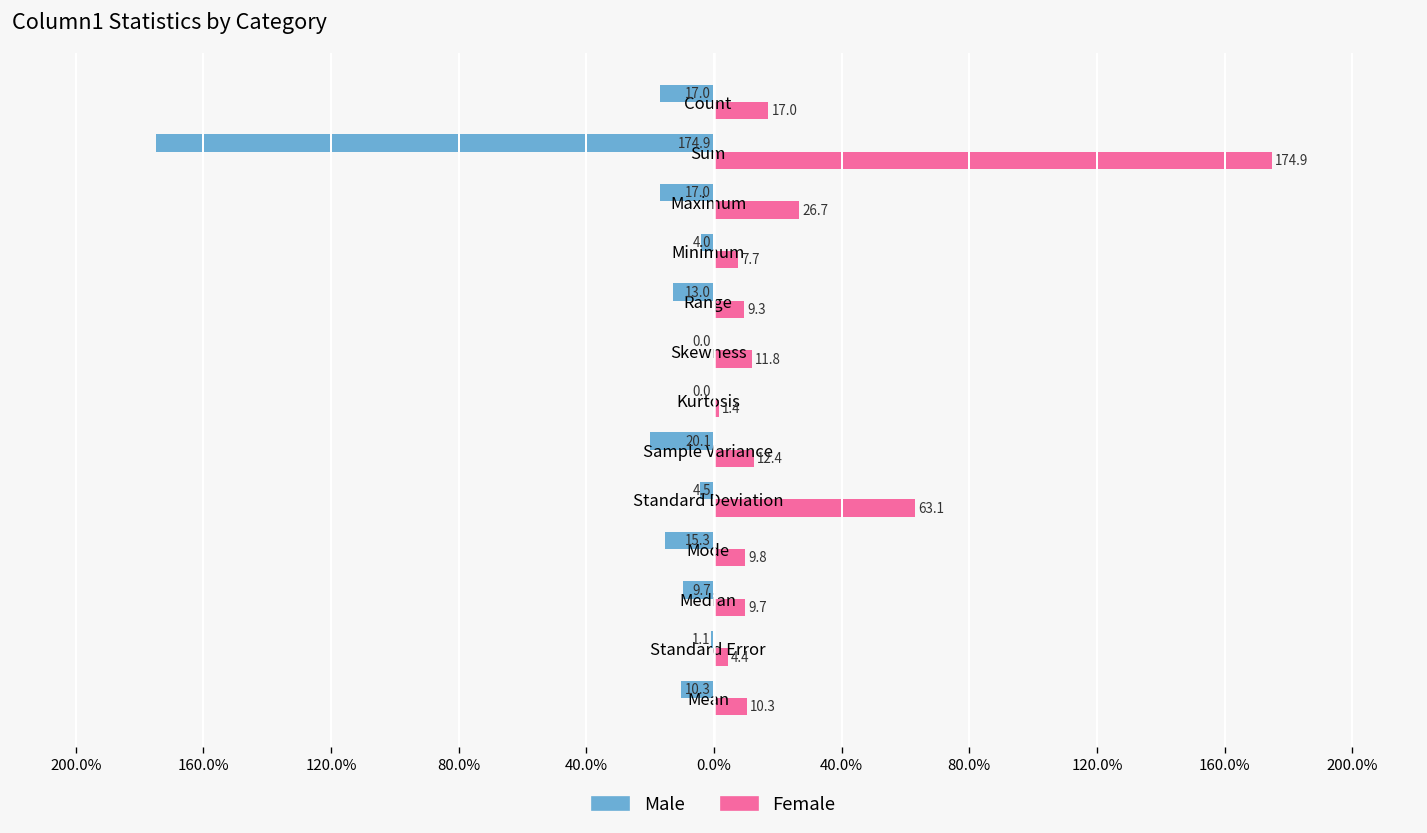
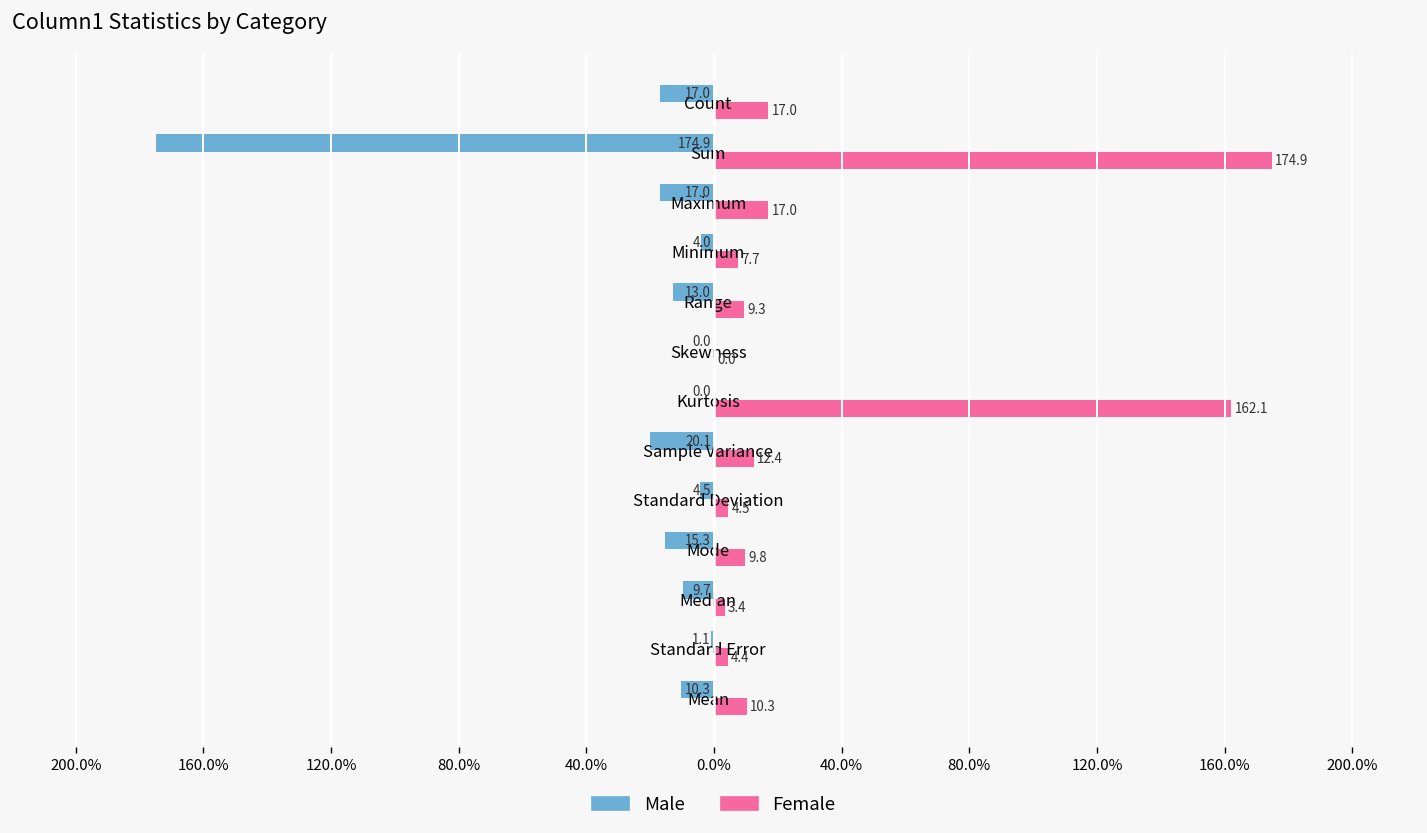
Female, Maximum: 26.7 -> 17.0
Female, Skewness: 11.8 -> 0.0
Female, Kurtosis: 1.4 -> 162.1
Female, Standard Deviation: 63.1 -> 4.5
Female, Median: 9.7 -> 3.4
